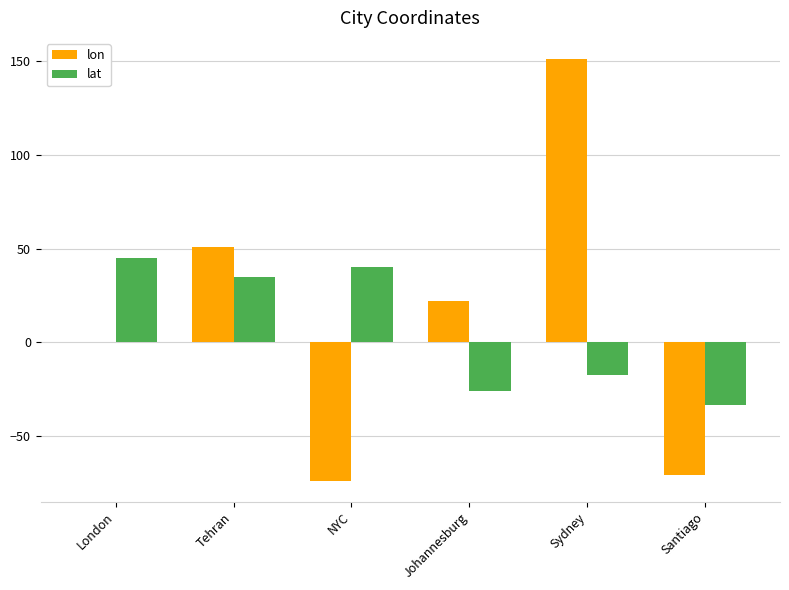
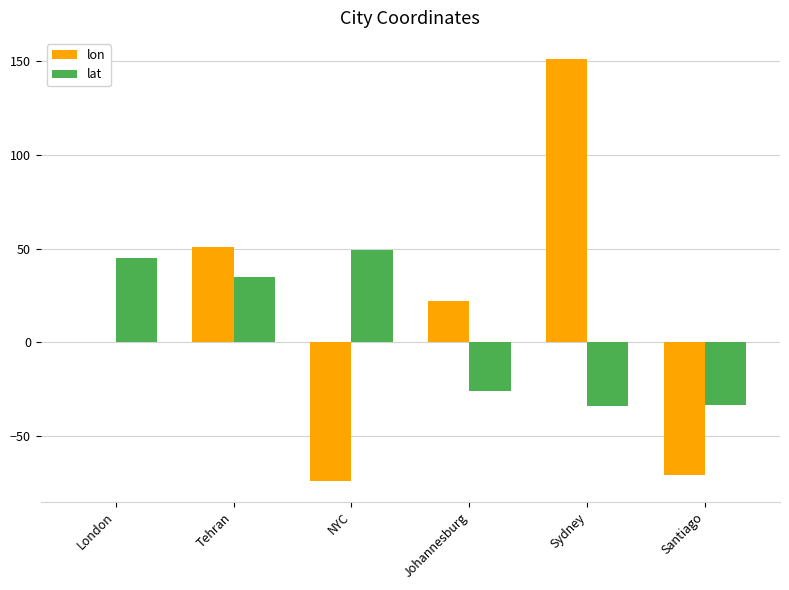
lat, NYC: 40 -> 49
lat, Sydney: -17 -> -34
